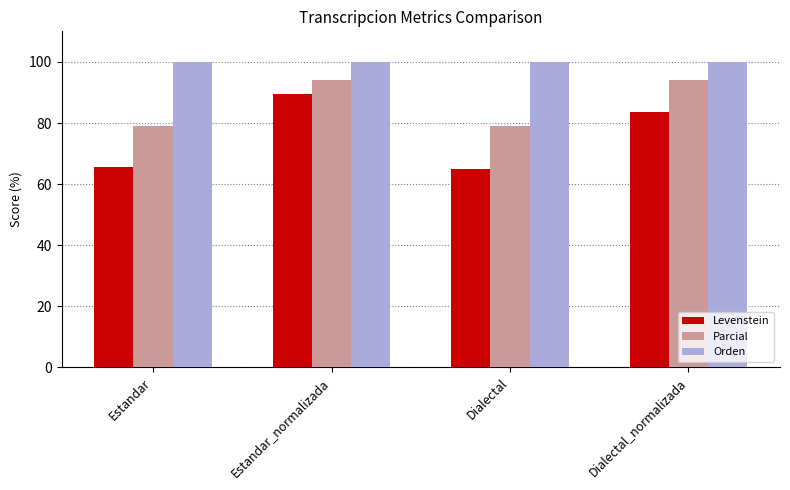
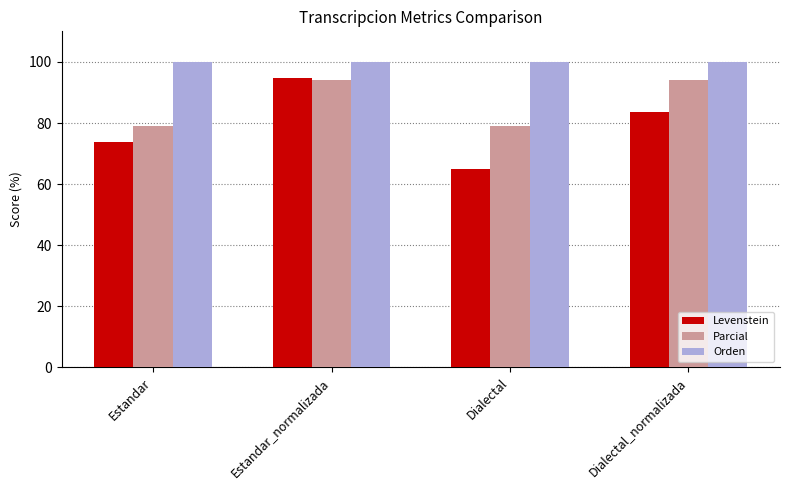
Levenstein, Estandar: 66 -> 74
Levenstein, Estandar_normalizada: 89 -> 95
